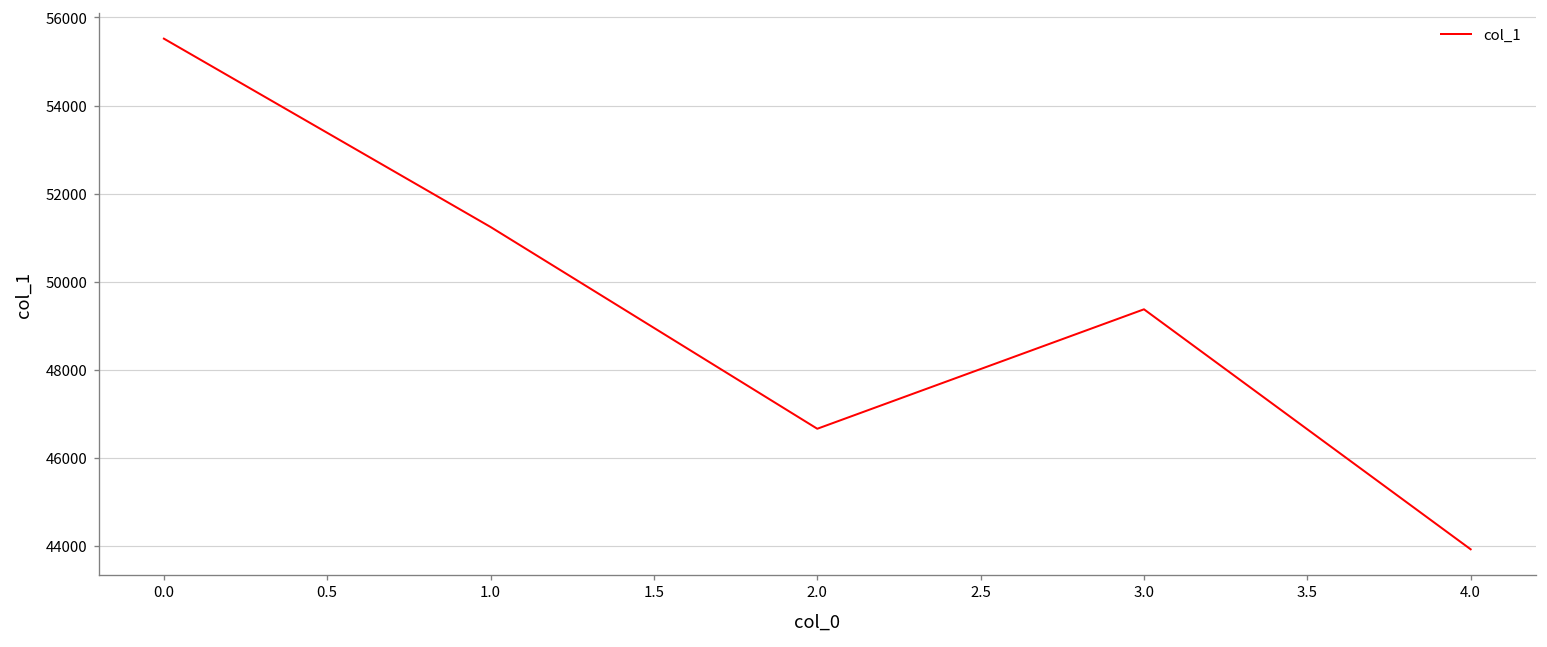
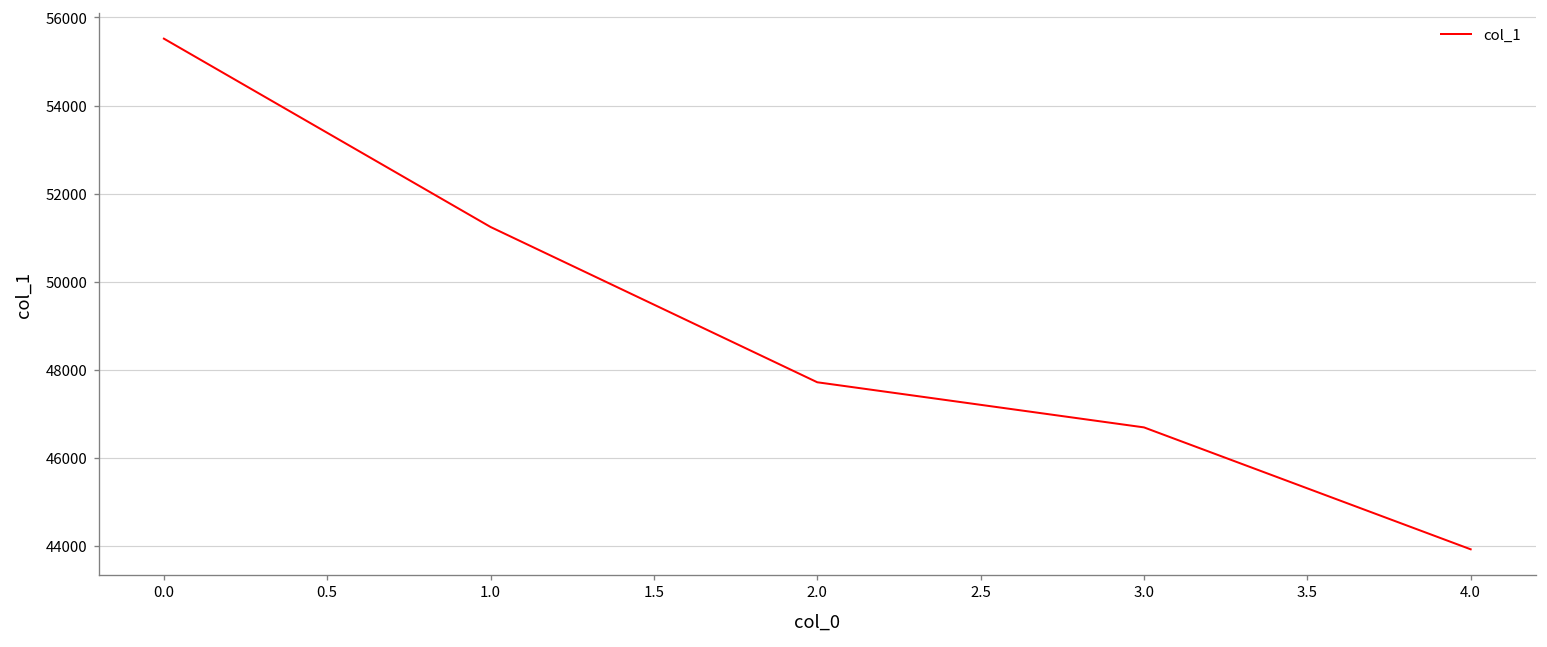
2.0: 46700 -> 47700
3.0: 49400 -> 46700
